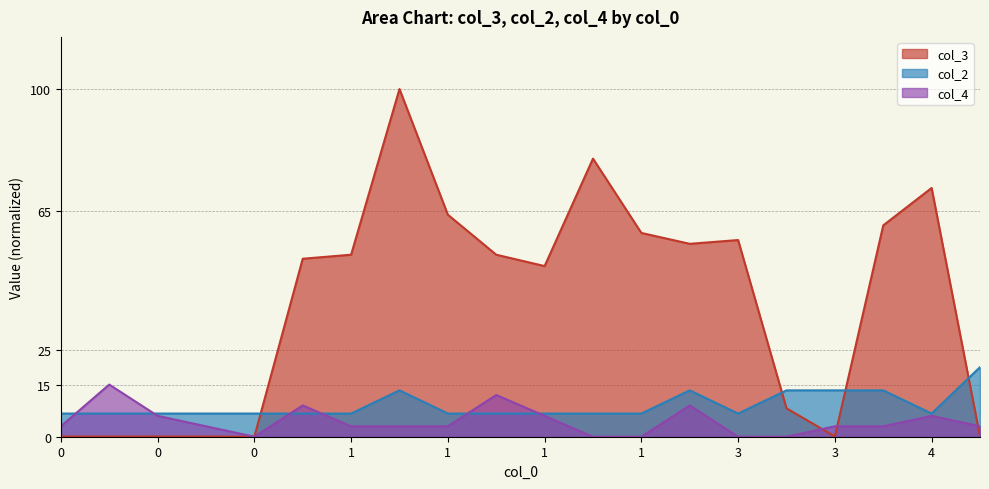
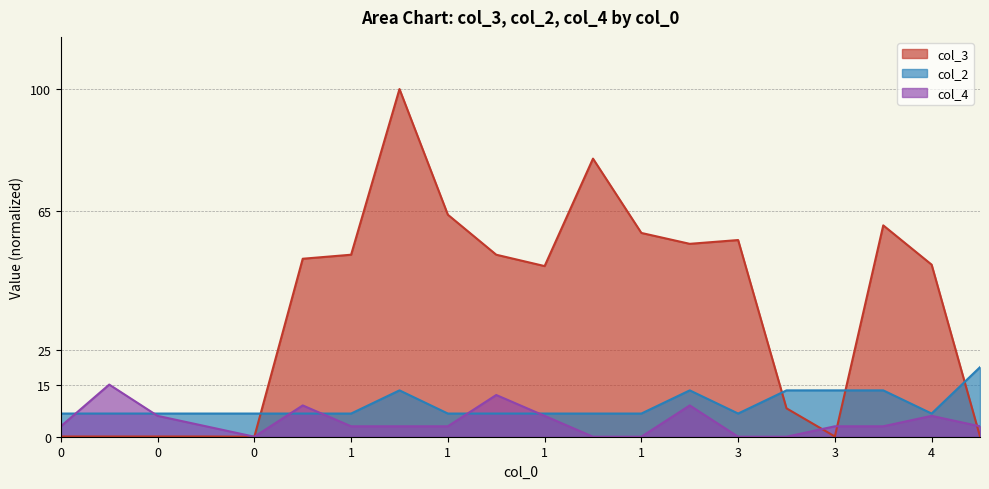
col_3, 4: 72 -> 49
